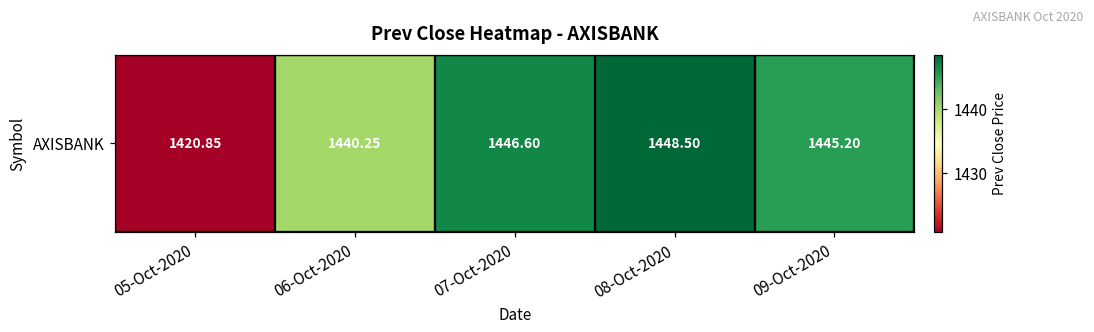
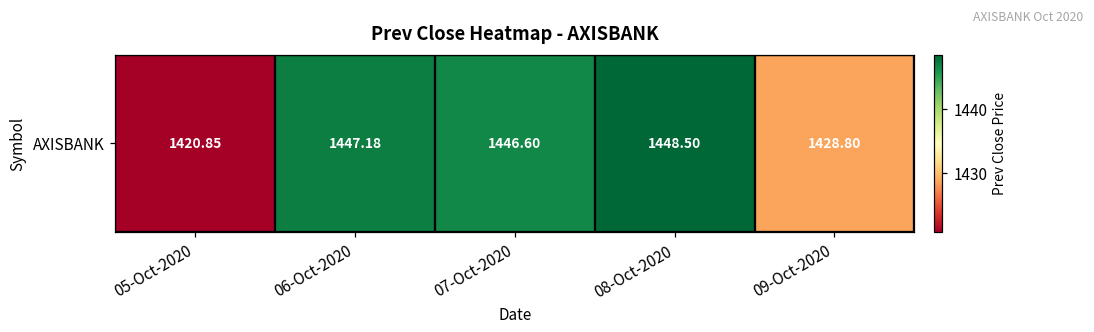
AXISBANK, 06-Oct-2020: 1440.25 -> 1447.18
AXISBANK, 09-Oct-2020: 1445.20 -> 1428.80
